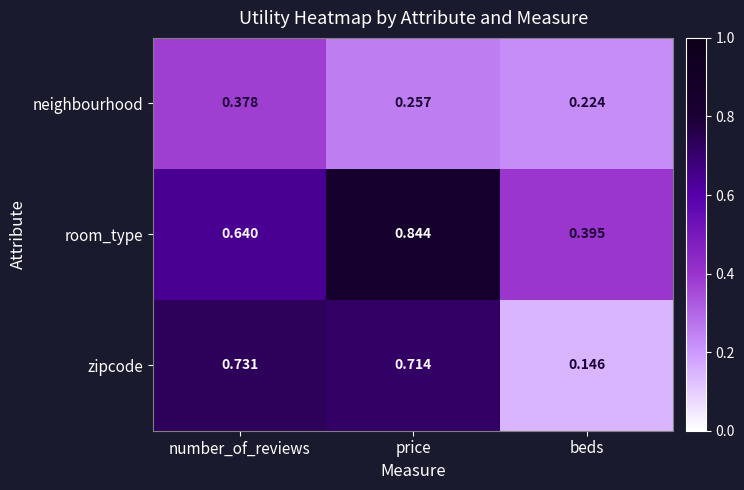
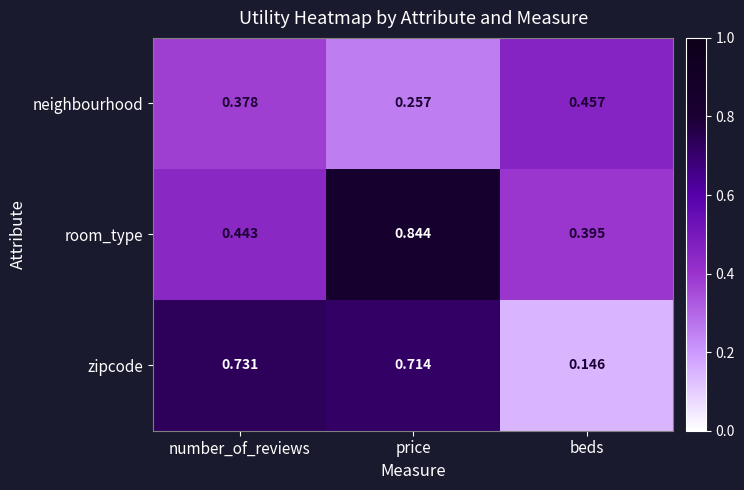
neighbourhood, beds: 0.224 -> 0.457
room_type, number_of_reviews: 0.640 -> 0.443
